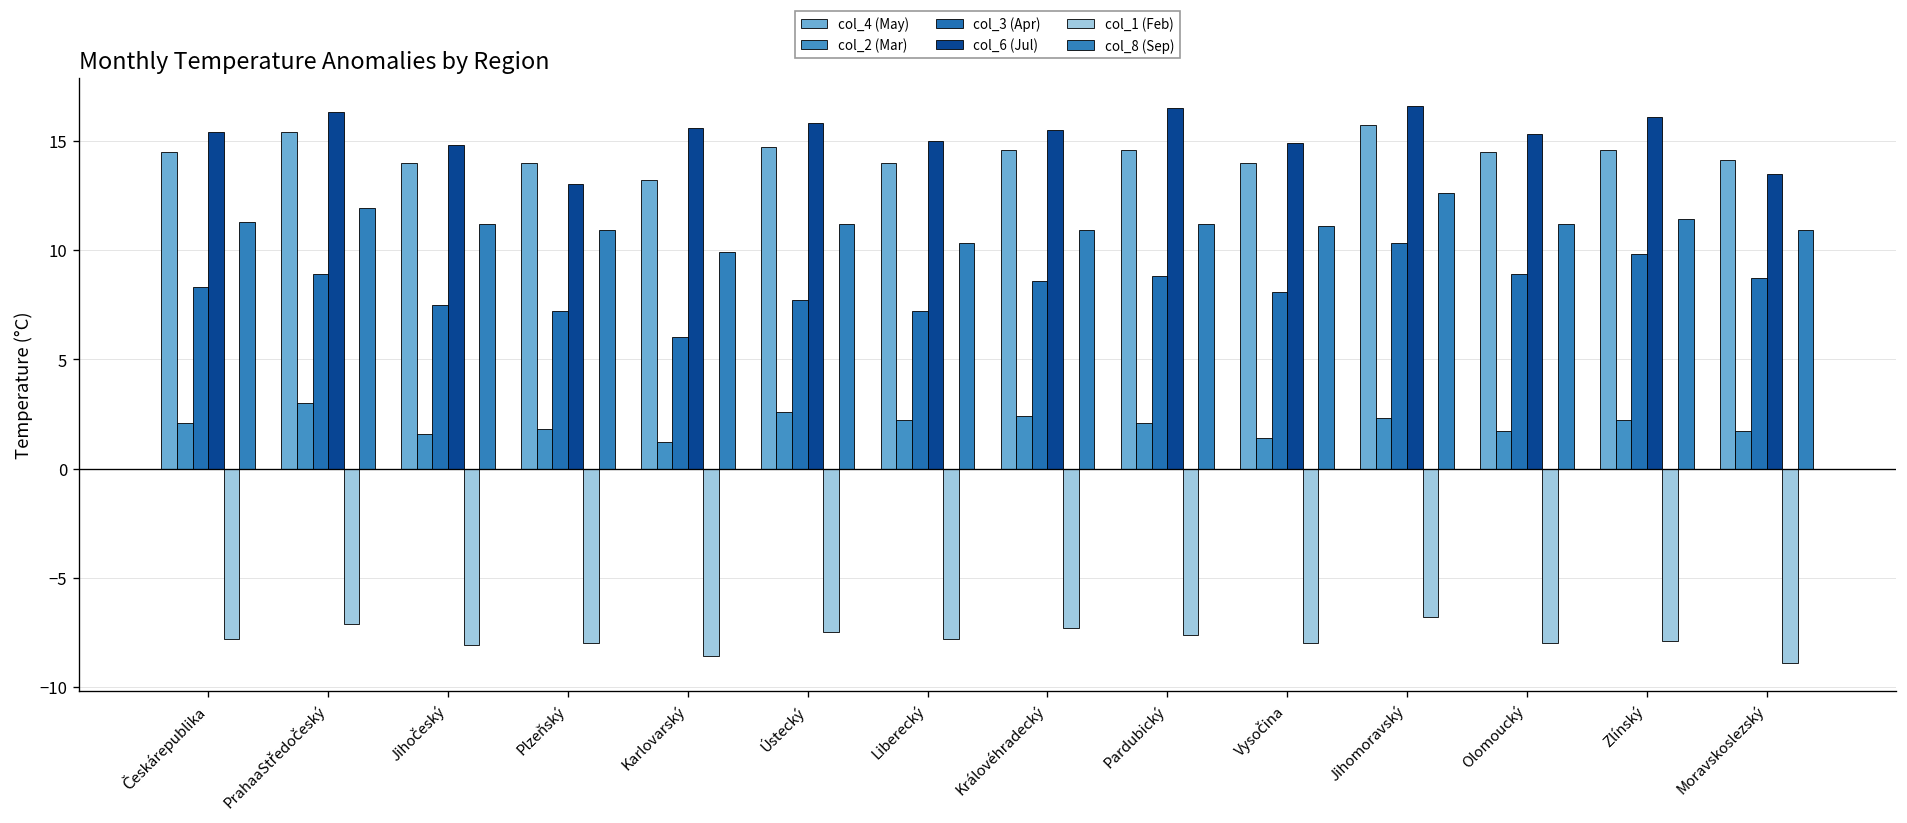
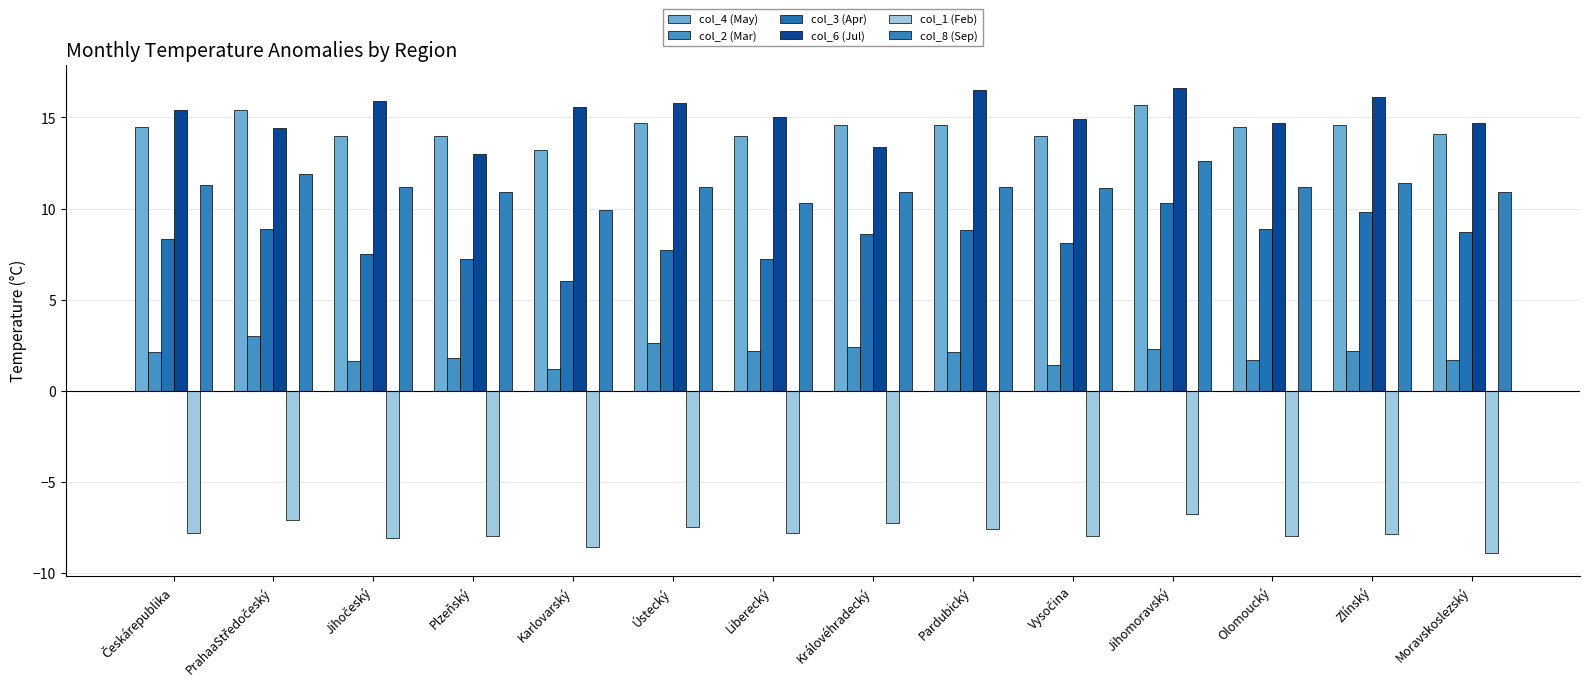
col_6 (Jul), PrahaaStředočeský: 16.3 -> 14.4
col_6 (Jul), Jihočeský: 14.8 -> 15.9
col_6 (Jul), Královéhradecký: 15.5 -> 13.4
col_6 (Jul), Olomoucký: 15.3 -> 14.7
col_6 (Jul), Moravskoslezský: 13.5 -> 14.7
